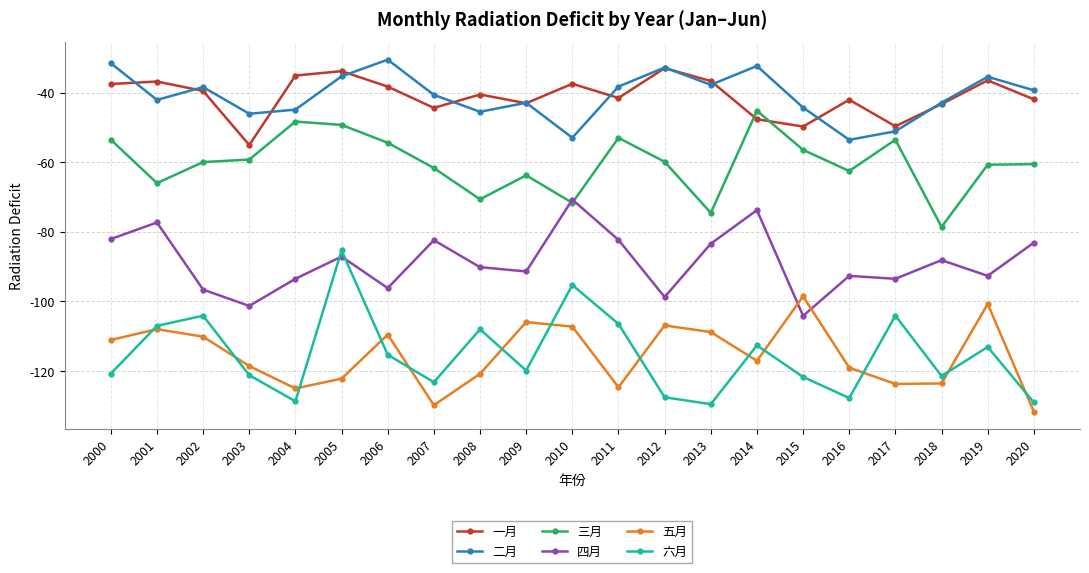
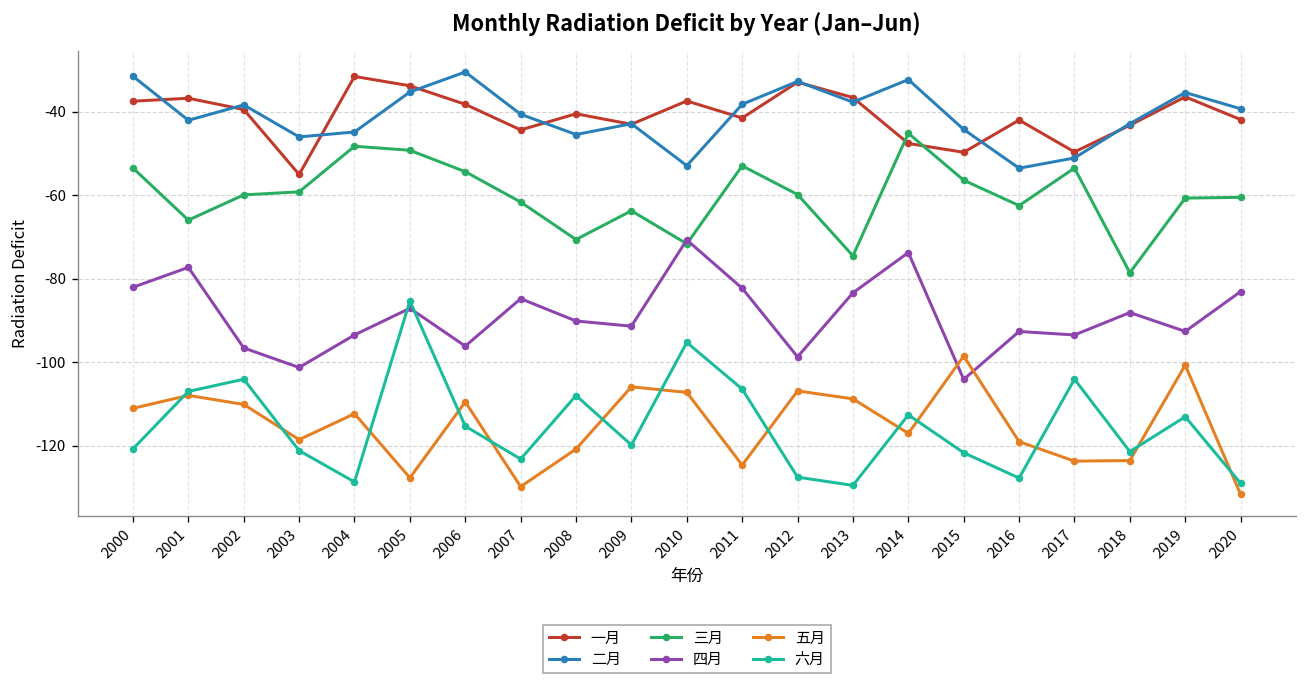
一月, 2004: -35 -> -32
五月, 2004: -125 -> -112
五月, 2005: -122 -> -128
四月, 2007: -82 -> -85
